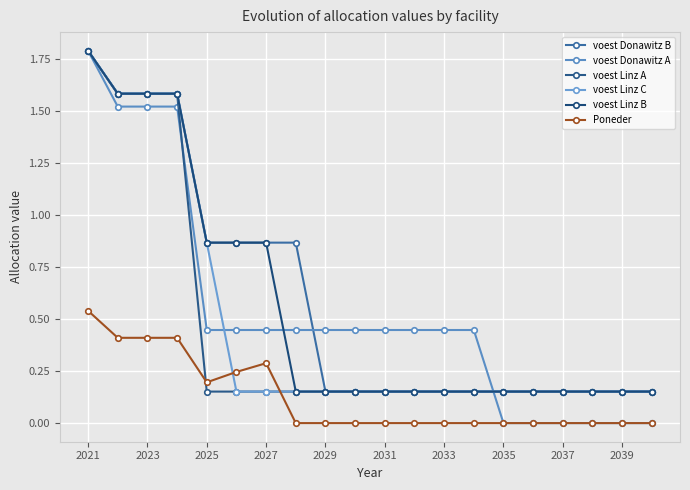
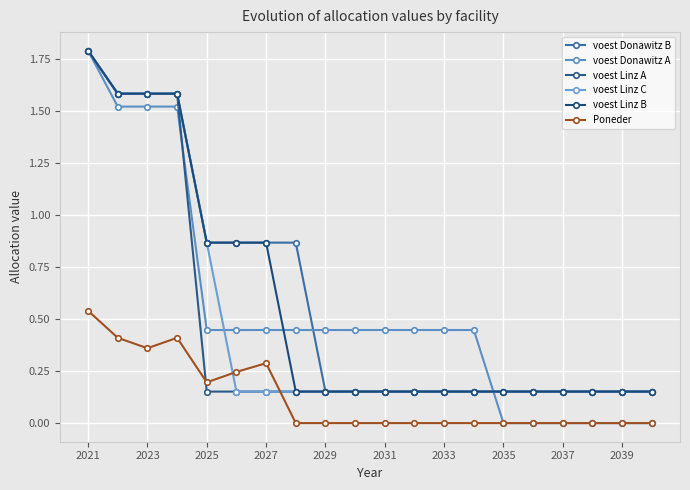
Poneder, 2023: 0.41 -> 0.36
